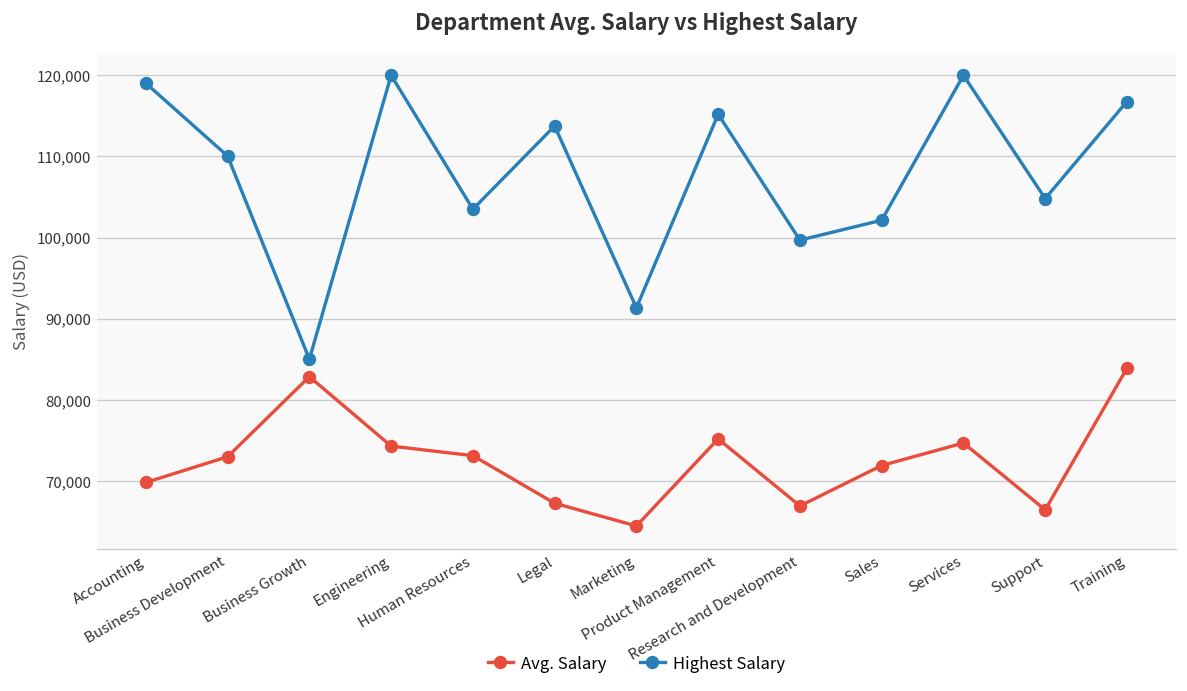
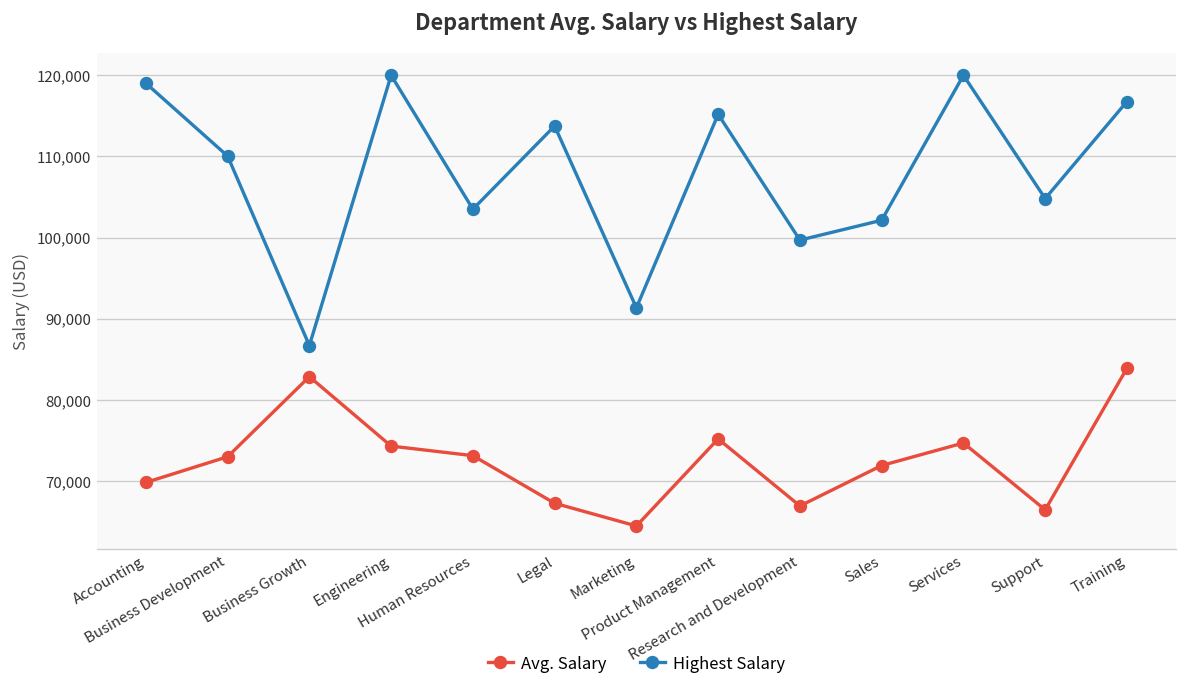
Highest Salary, Business Growth: 85,000 -> 87,000
